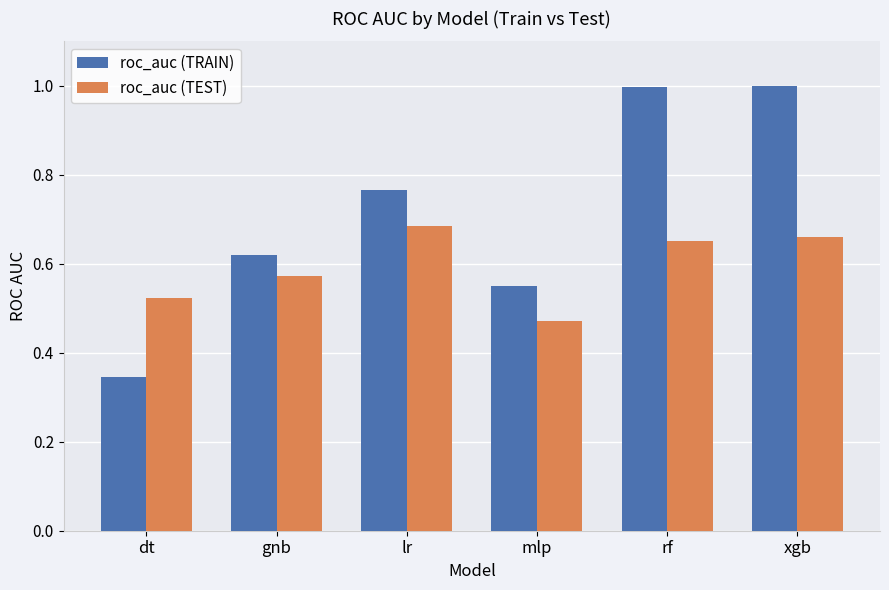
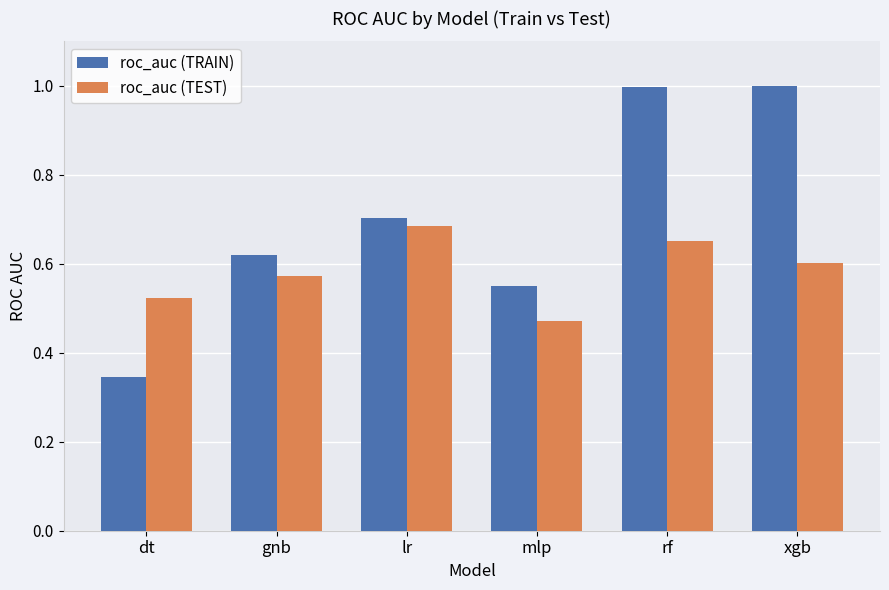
roc_auc (TRAIN), lr: 0.77 -> 0.70
roc_auc (TEST), xgb: 0.66 -> 0.60
